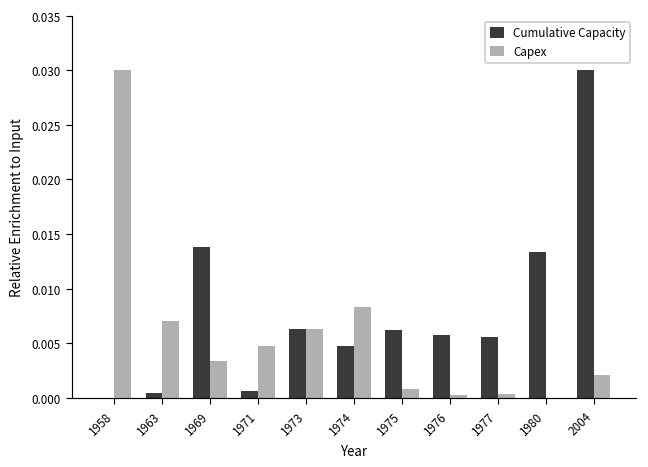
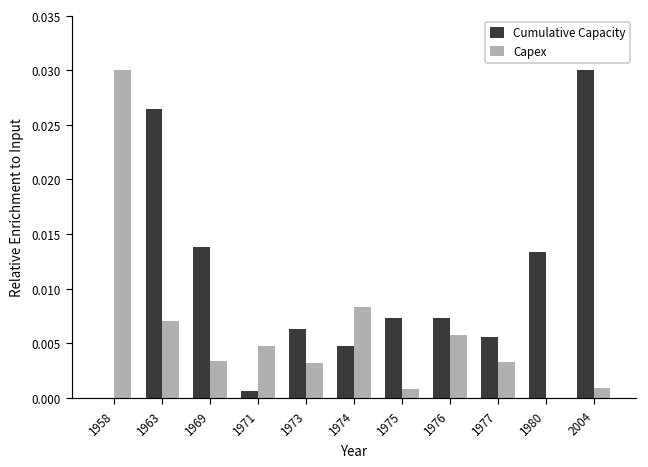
Cumulative Capacity, 1963: 0.000 -> 0.026
Capex, 1973: 0.006 -> 0.003
Cumulative Capacity, 1975: 0.006 -> 0.007
Cumulative Capacity, 1976: 0.006 -> 0.007
Capex, 1976: 0.000 -> 0.006
Capex, 1977: 0.000 -> 0.003
Capex, 2004: 0.002 -> 0.001
